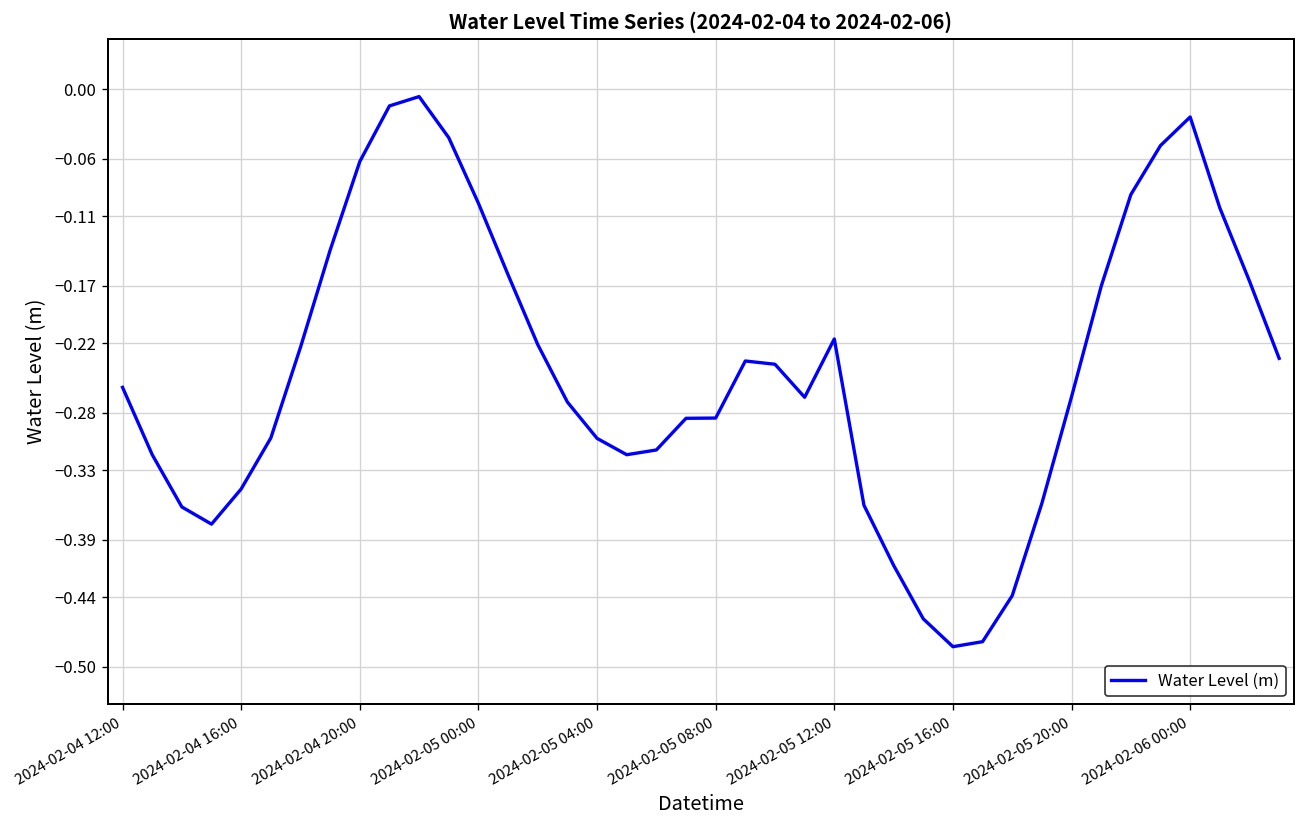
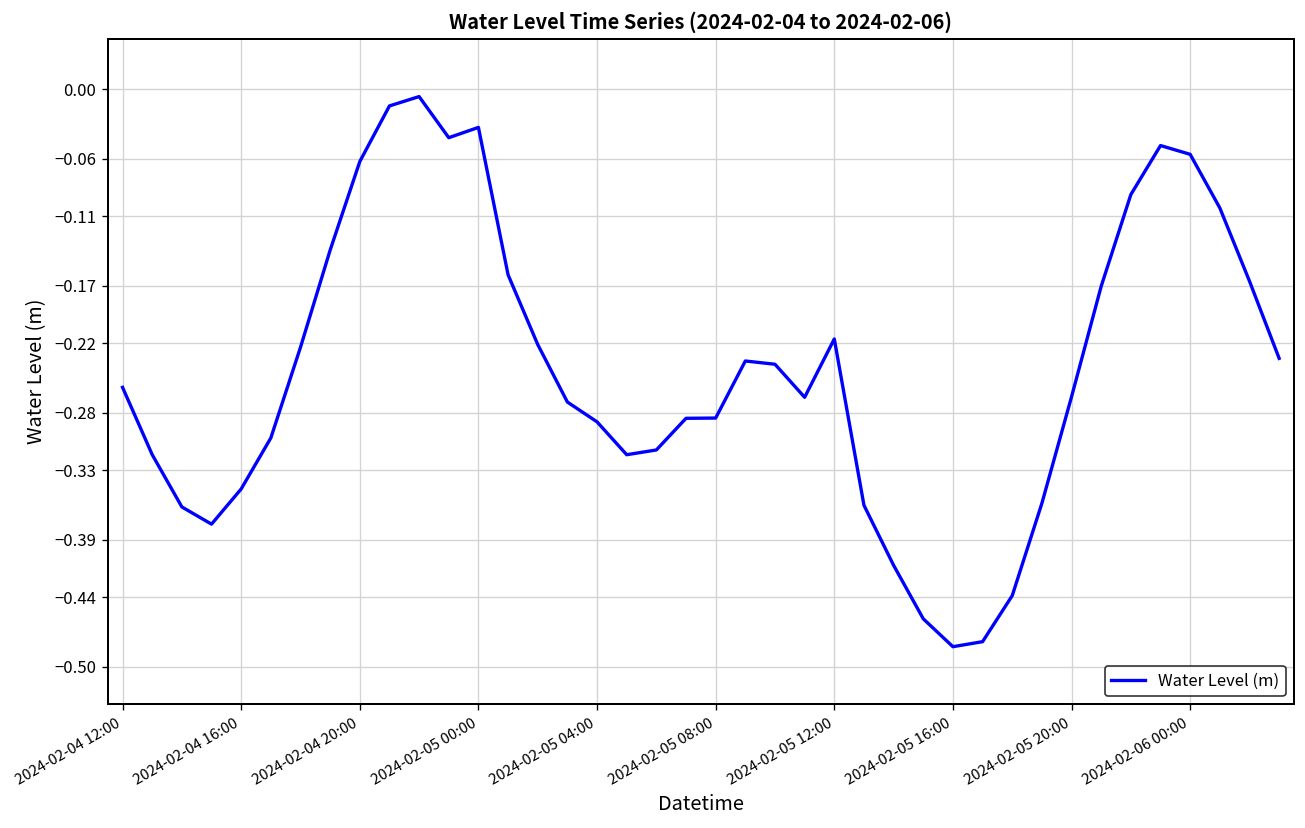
2024-02-05 00:00: -0.10 -> -0.03
2024-02-05 04:00: -0.30 -> -0.29
2024-02-06 00:00: -0.02 -> -0.06
